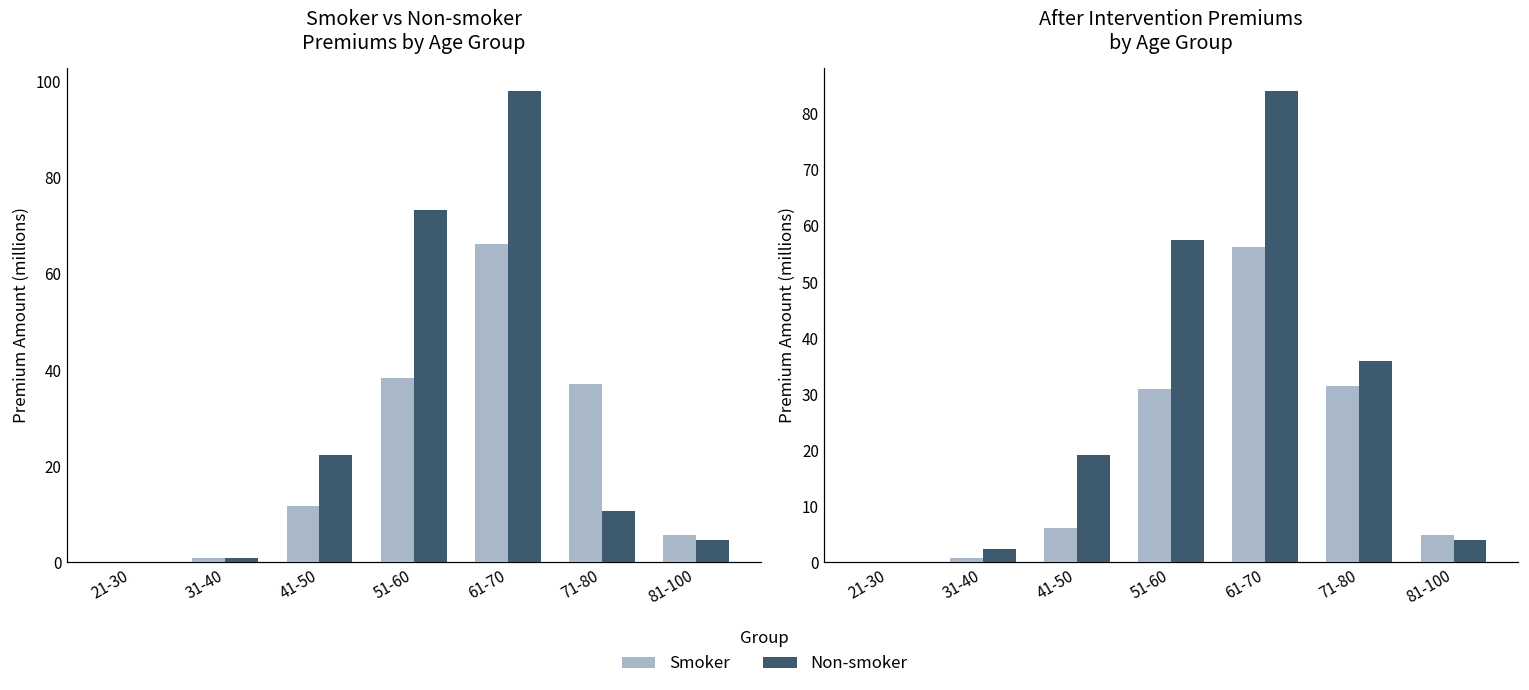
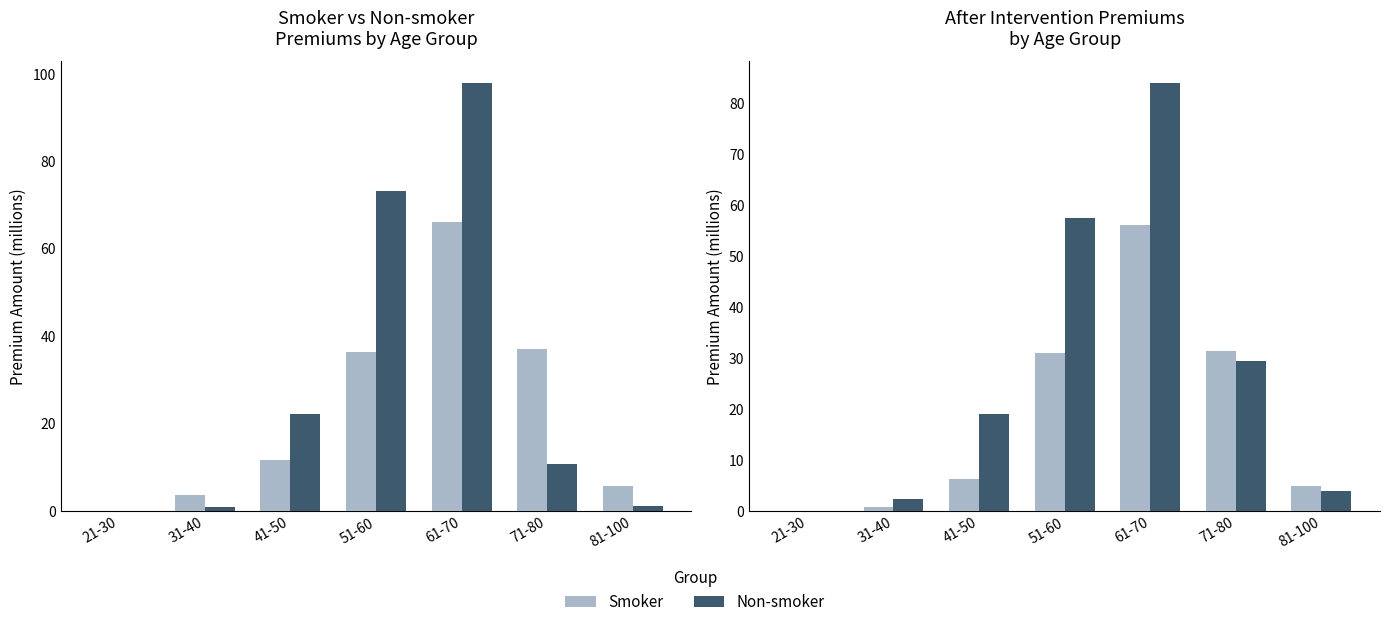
Smoker vs Non-smoker Premiums by Age Group, Smoker, 31-40: 1 -> 4
Smoker vs Non-smoker Premiums by Age Group, Smoker, 51-60: 38 -> 36
Smoker vs Non-smoker Premiums by Age Group, Non-smoker, 81-100: 5 -> 1
After Intervention Premiums by Age Group, Non-smoker, 71-80: 36 -> 29
